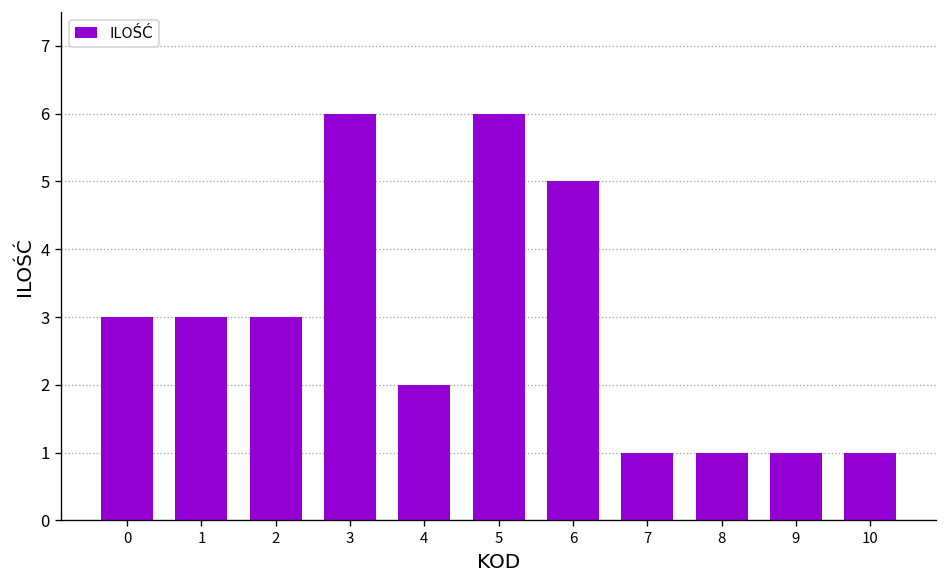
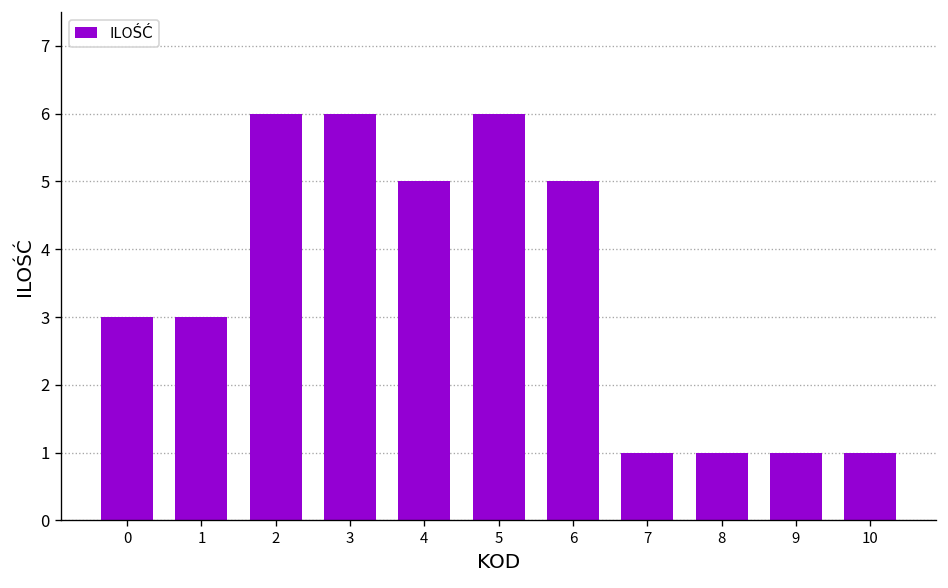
2: 3 -> 6
4: 2 -> 5
